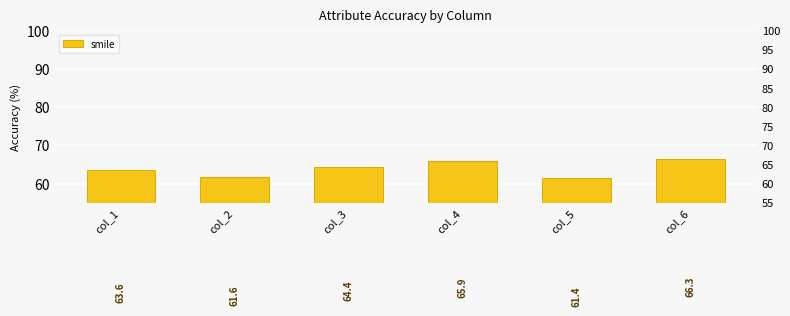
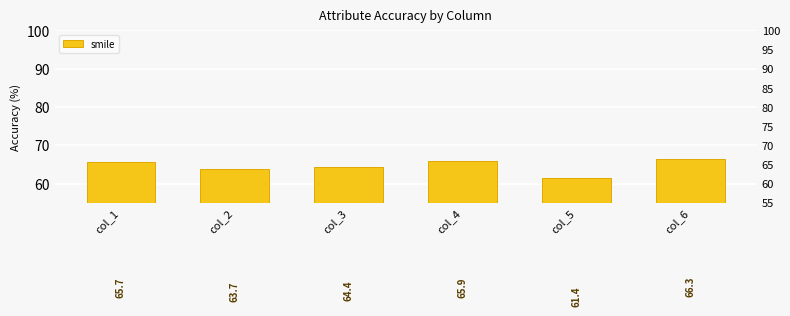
col_1: 63.6 -> 65.7
col_2: 61.6 -> 63.7
